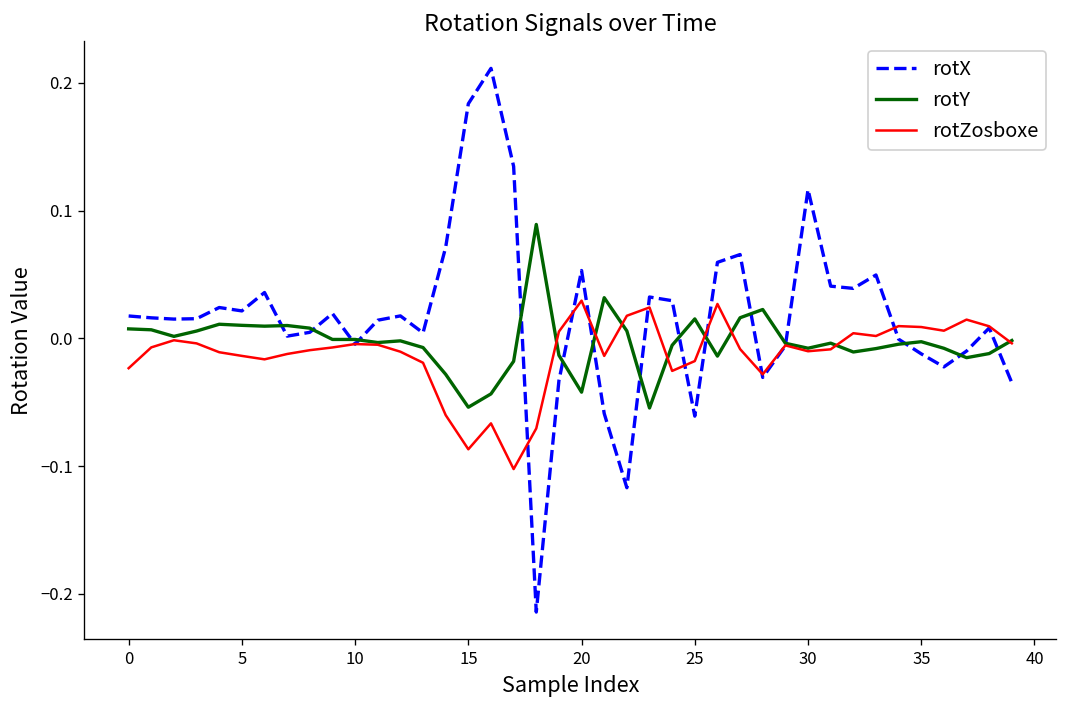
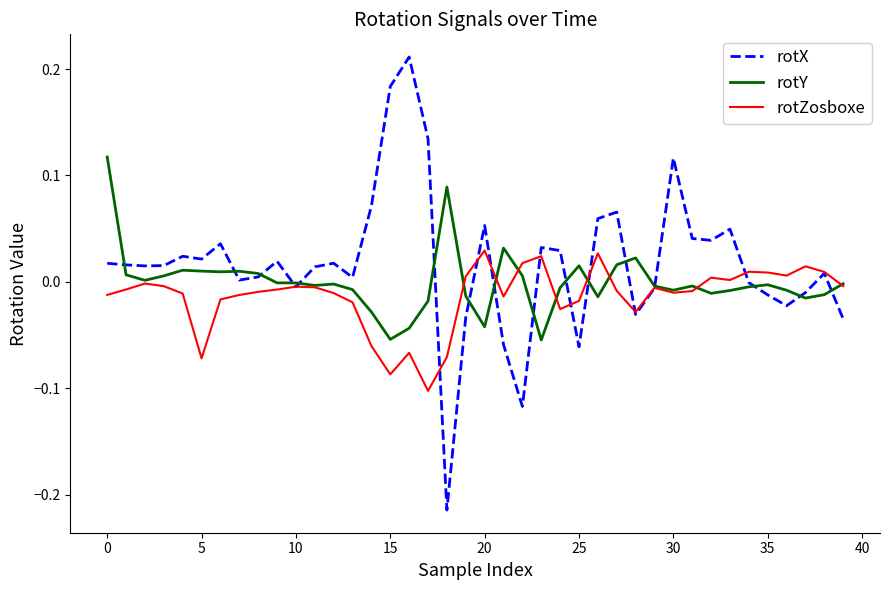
rotY, 0: 0.007 -> 0.117
rotZosboxe, 0: -0.023 -> -0.012
rotZosboxe, 5: -0.014 -> -0.072
